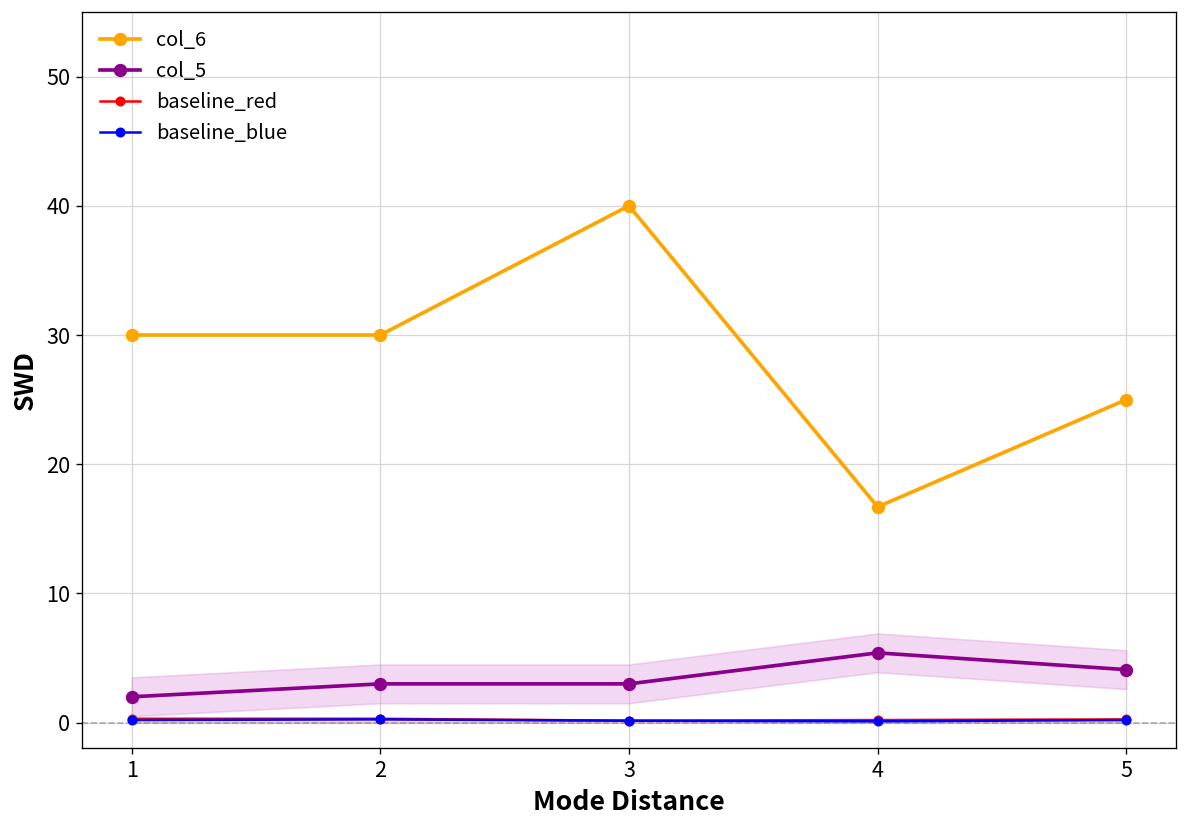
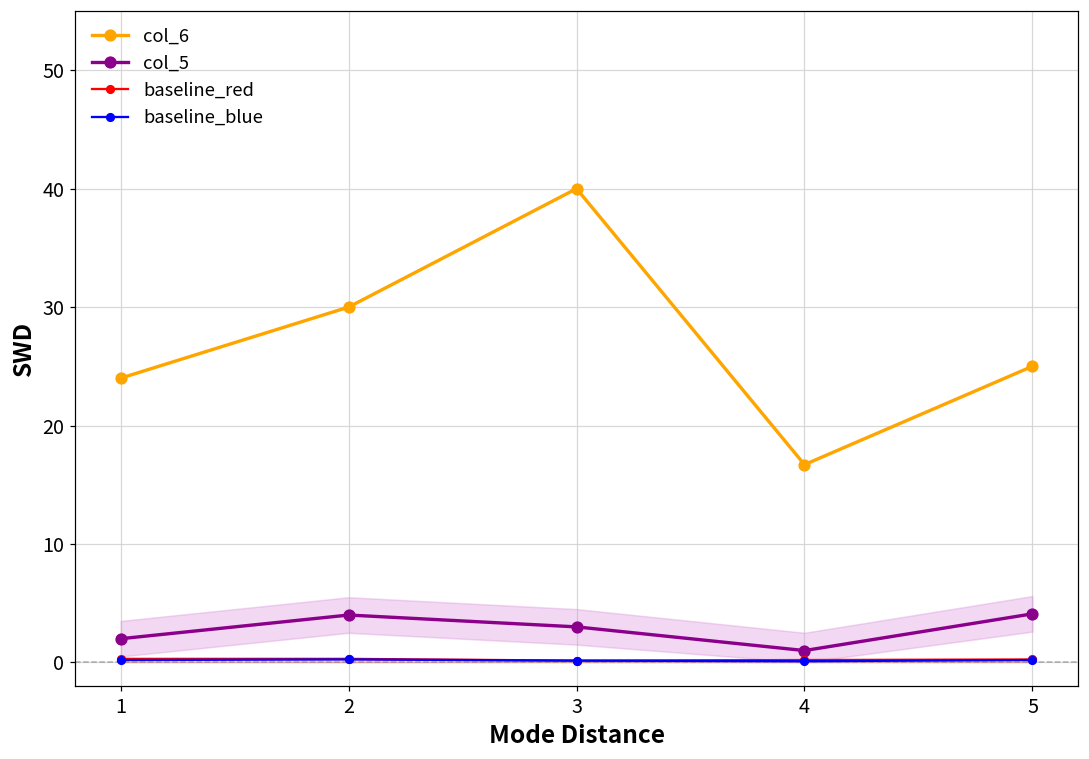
col_6, 1: 30 -> 24
col_5, 2: 3 -> 4
col_5, 4: 5.4 -> 1.0
